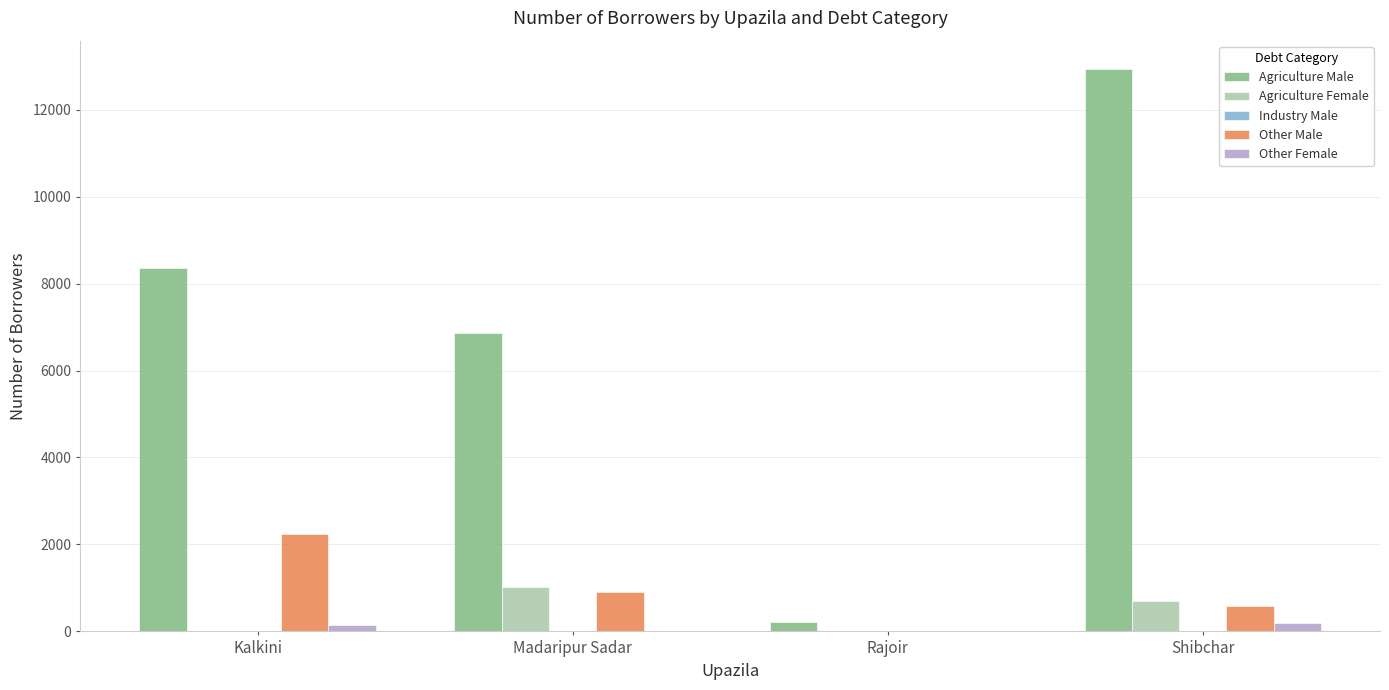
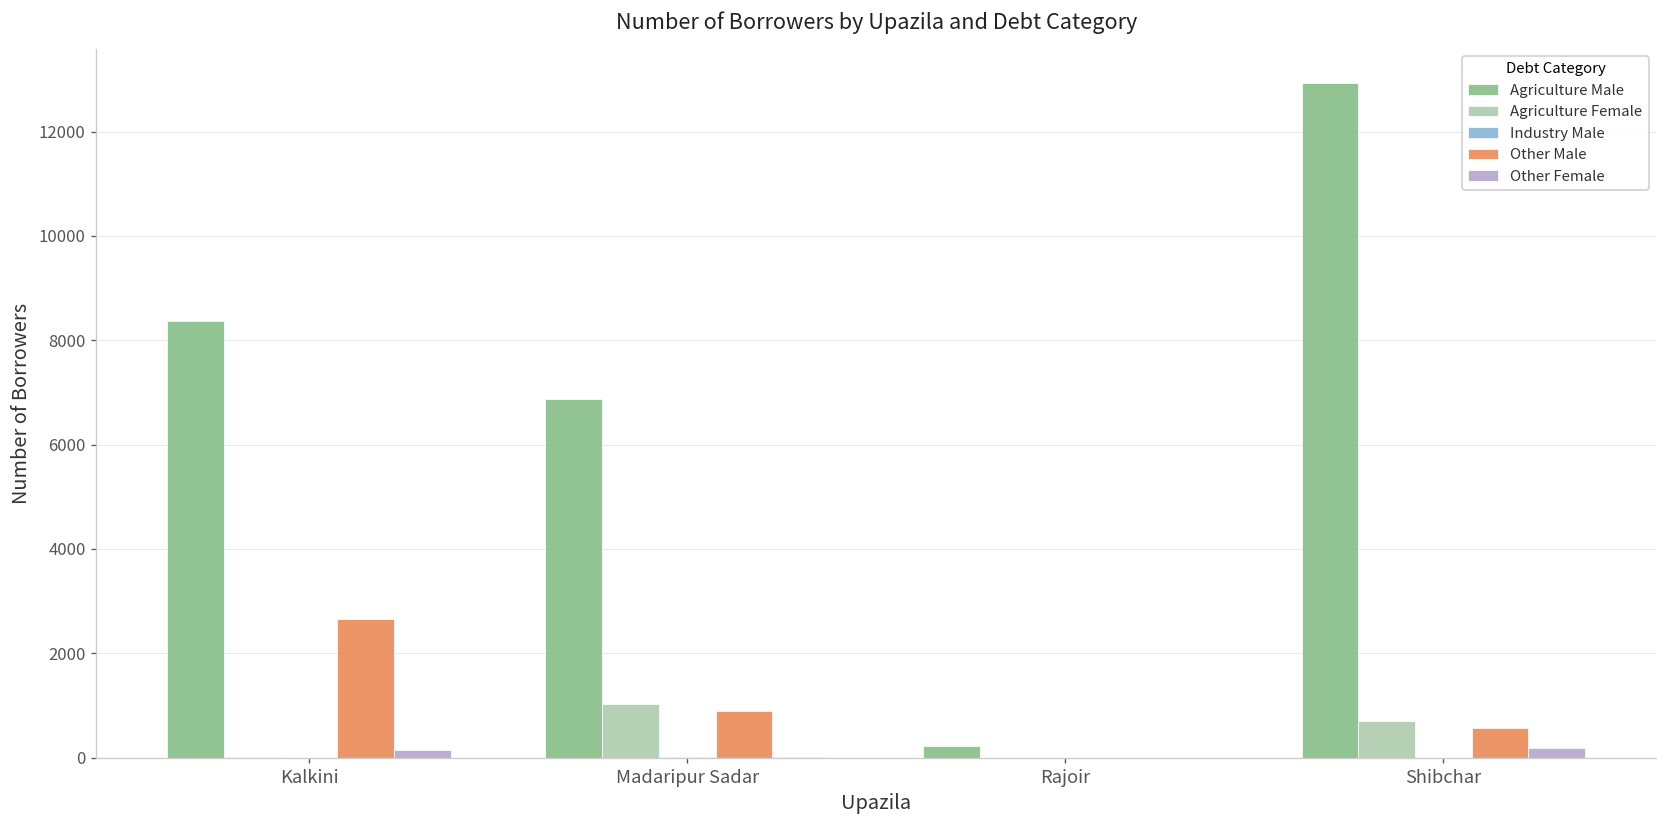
Other Male, Kalkini: 2200 -> 2700
